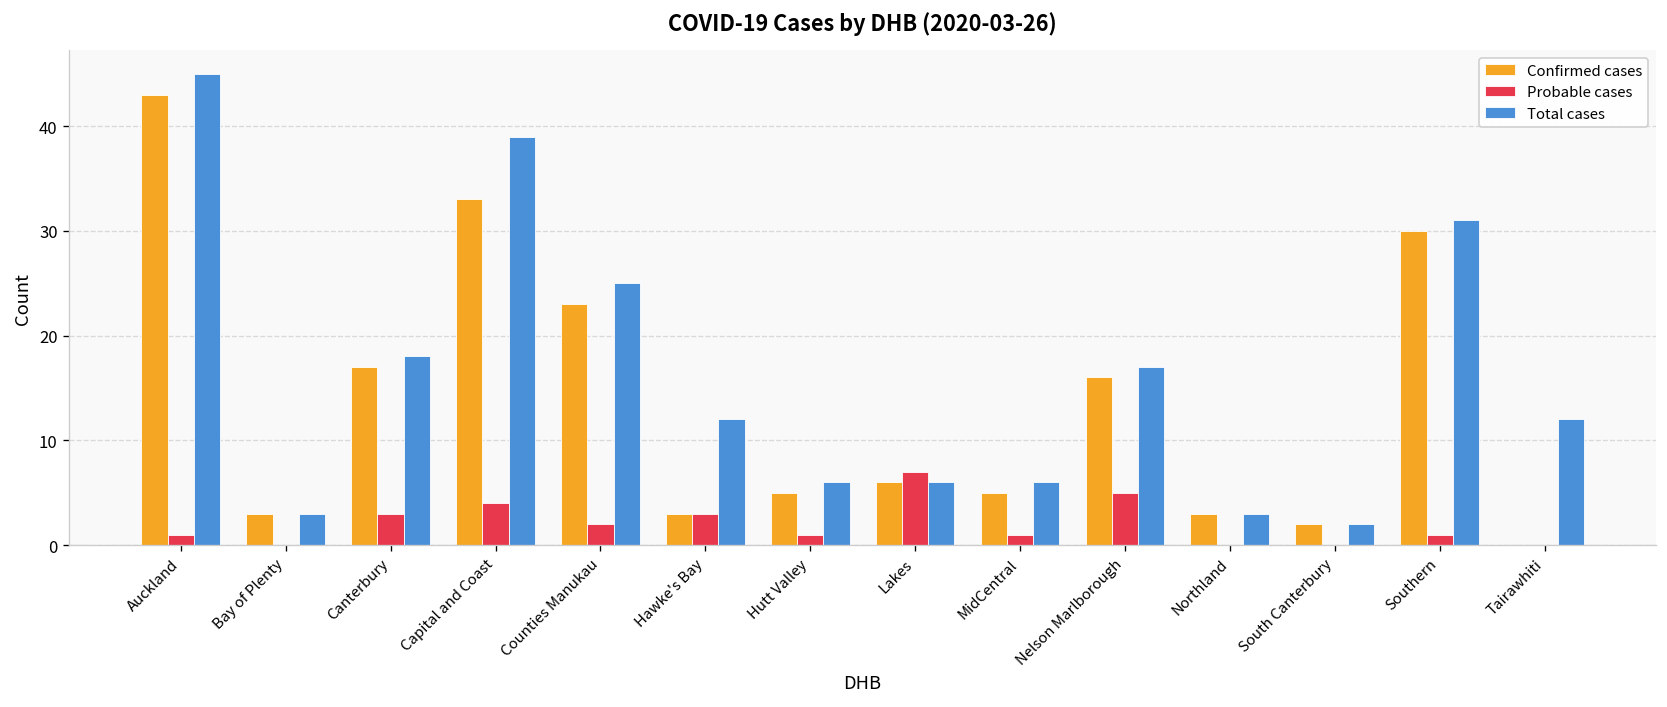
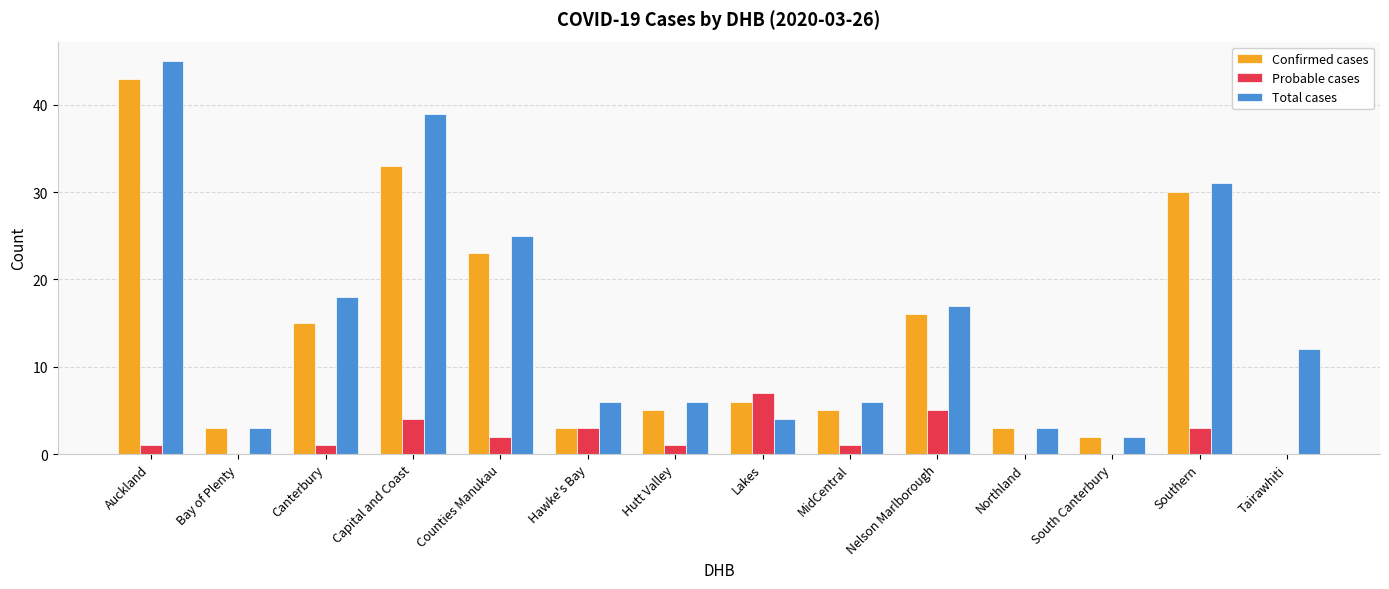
Confirmed cases, Canterbury: 17 -> 15
Probable cases, Canterbury: 3 -> 1
Total cases, Hawke's Bay: 12 -> 6
Total cases, Lakes: 6 -> 4
Probable cases, Southern: 1 -> 3
